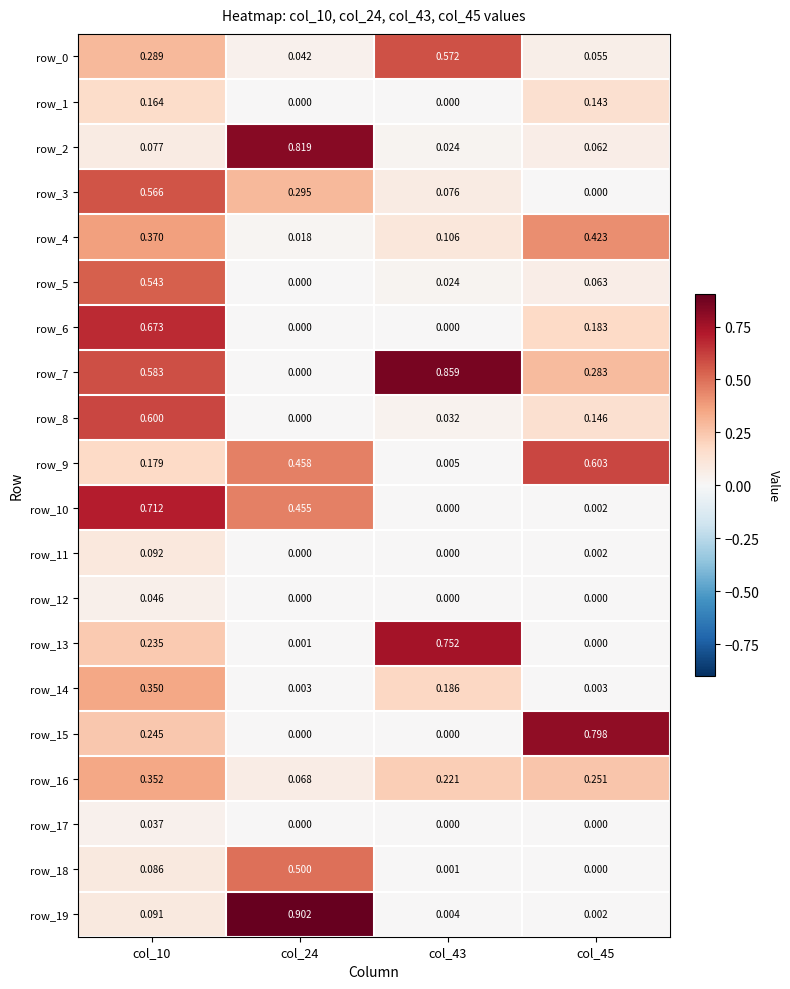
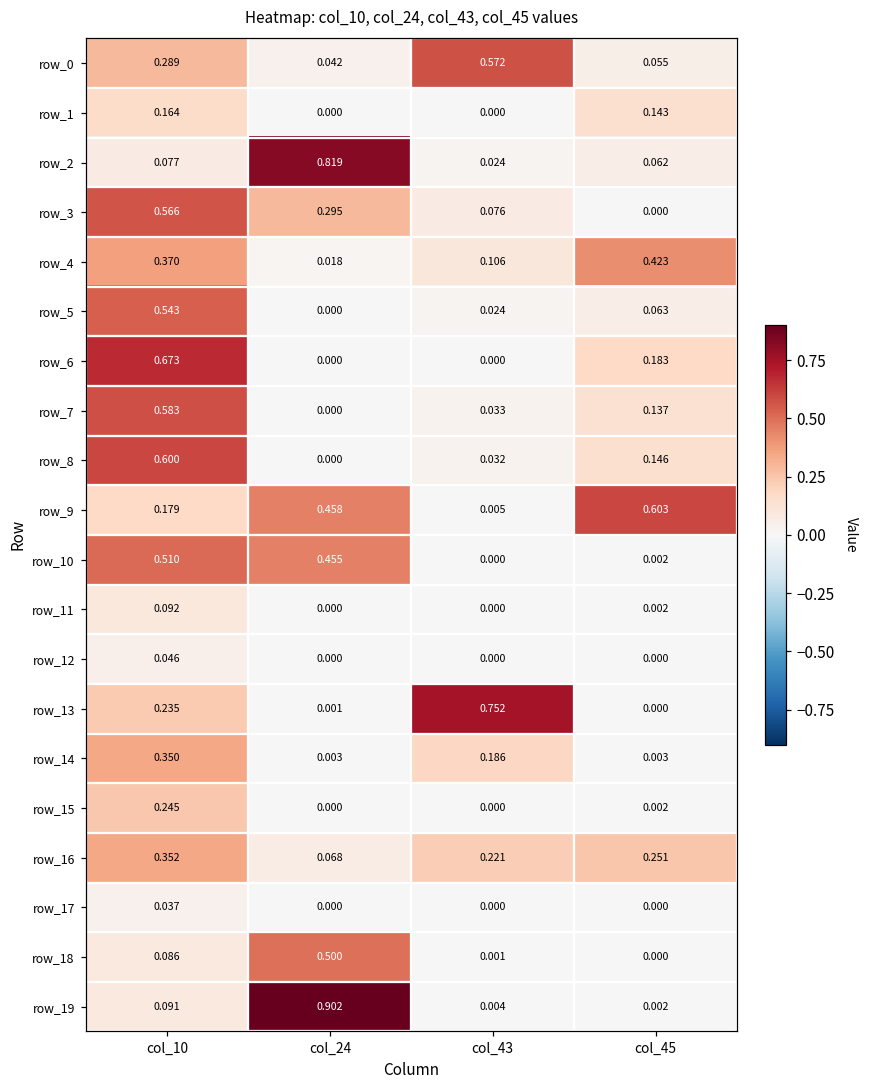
row_7, col_43: 0.859 -> 0.033
row_7, col_45: 0.283 -> 0.137
row_10, col_10: 0.712 -> 0.510
row_15, col_45: 0.798 -> 0.002
